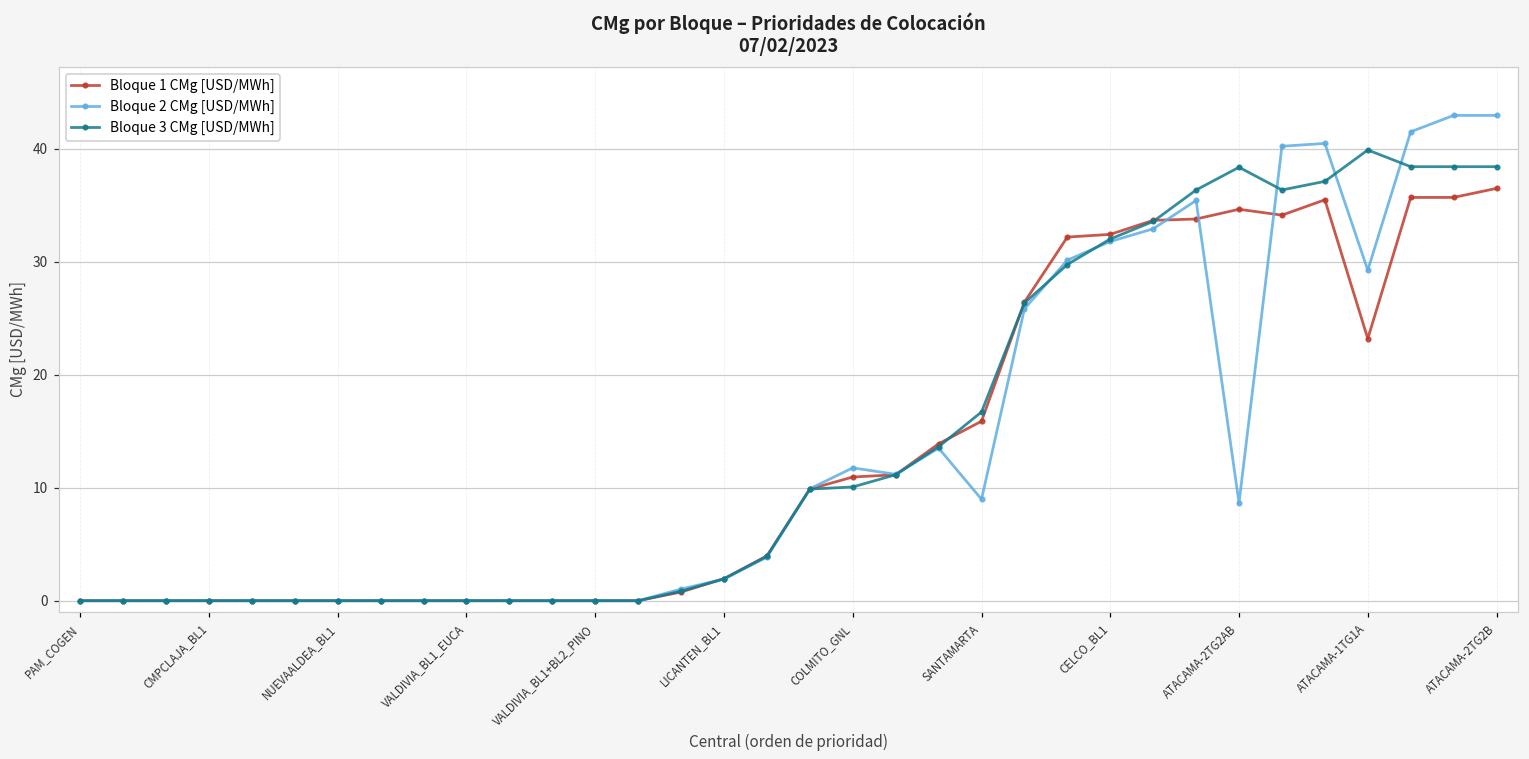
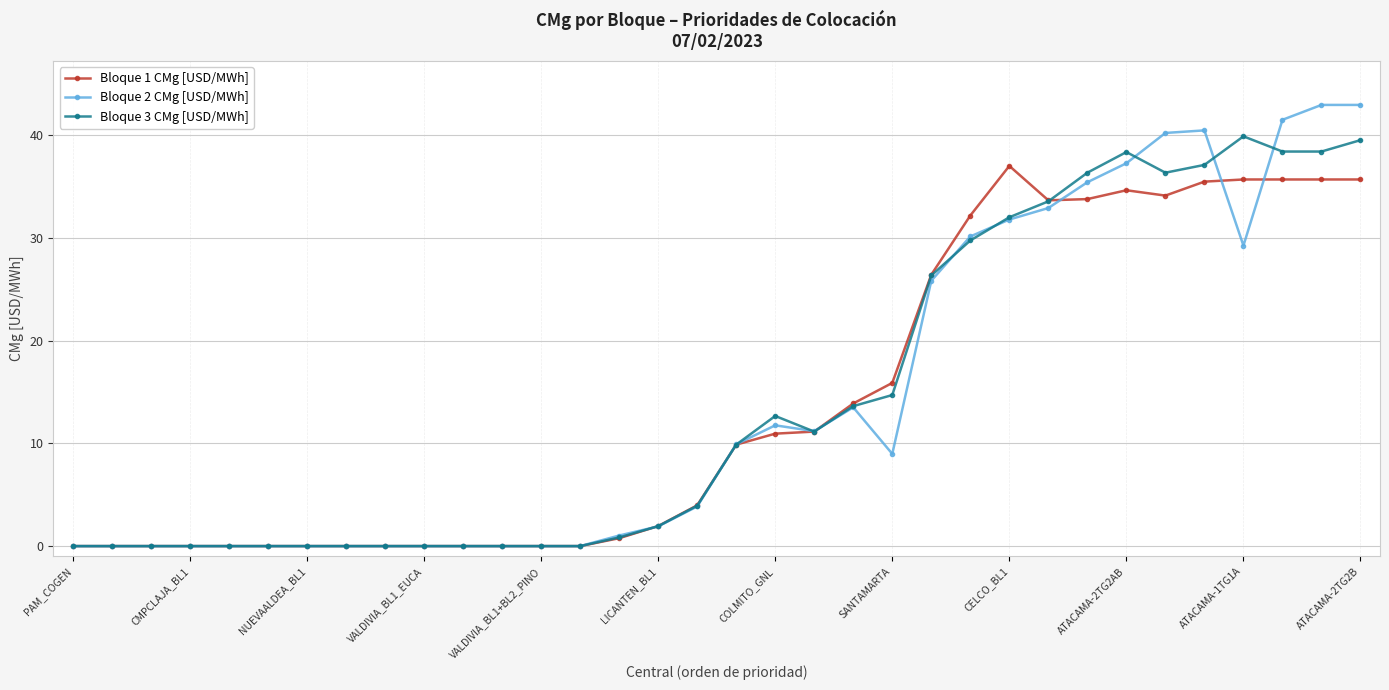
Bloque 3 CMg [USD/MWh], COLMITO_GNL: 10.1 -> 12.7
Bloque 3 CMg [USD/MWh], SANTAMARTA: 16.7 -> 14.7
Bloque 1 CMg [USD/MWh], CELCO_BL1: 32.4 -> 37.0
Bloque 2 CMg [USD/MWh], ATACAMA-2TG2AB: 8.7 -> 37.3
Bloque 1 CMg [USD/MWh], ATACAMA-1TG1A: 23.2 -> 35.7
Bloque 1 CMg [USD/MWh], ATACAMA-2TG2B: 36.5 -> 35.7
Bloque 3 CMg [USD/MWh], ATACAMA-2TG2B: 38.4 -> 39.5
